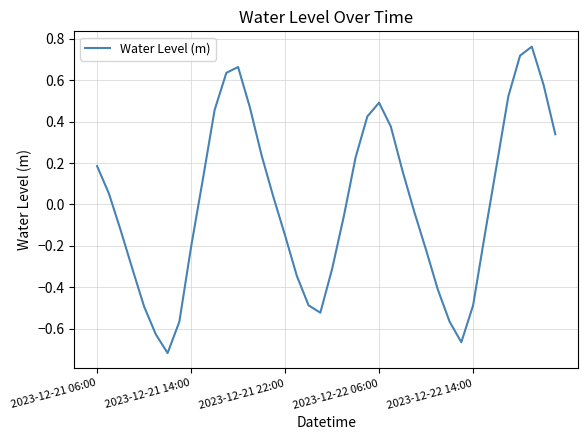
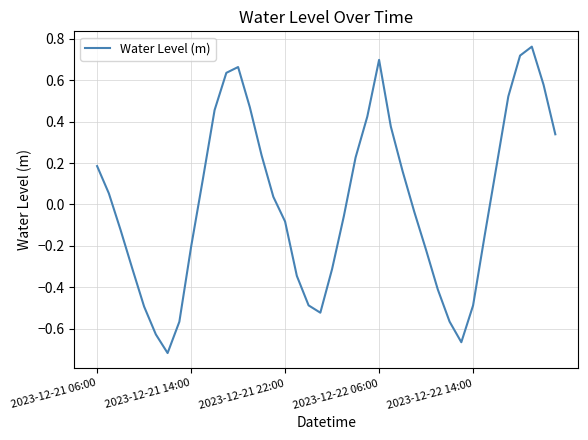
2023-12-21 22:00: -0.15 -> -0.08
2023-12-22 06:00: 0.49 -> 0.70
